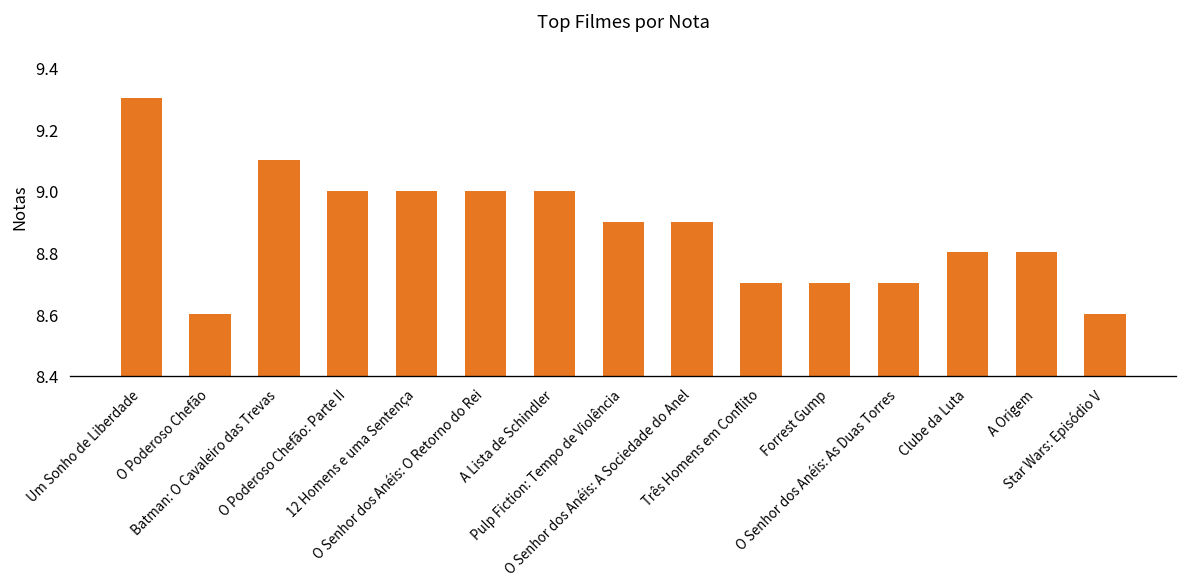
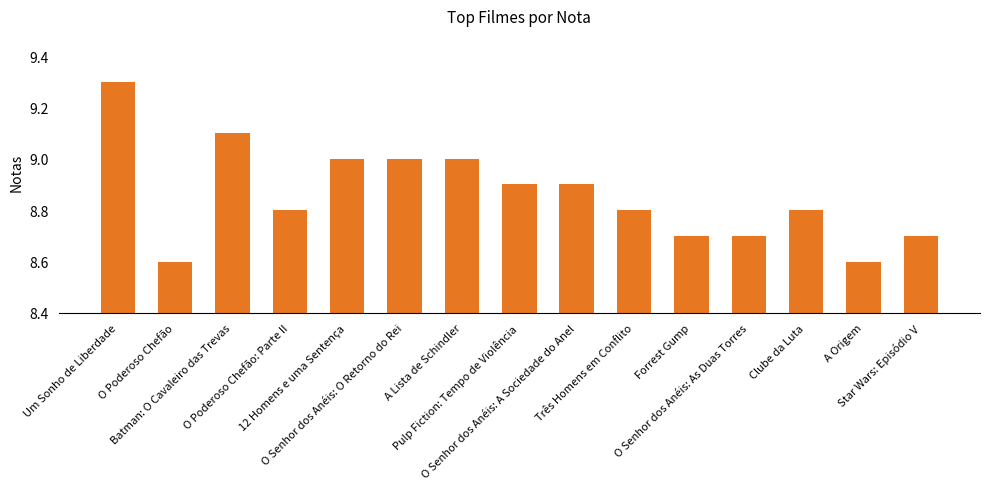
O Poderoso Chefão: Parte II: 9.0 -> 8.8
Três Homens em Conflito: 8.7 -> 8.8
A Origem: 8.8 -> 8.6
Star Wars: Episódio V: 8.6 -> 8.7
